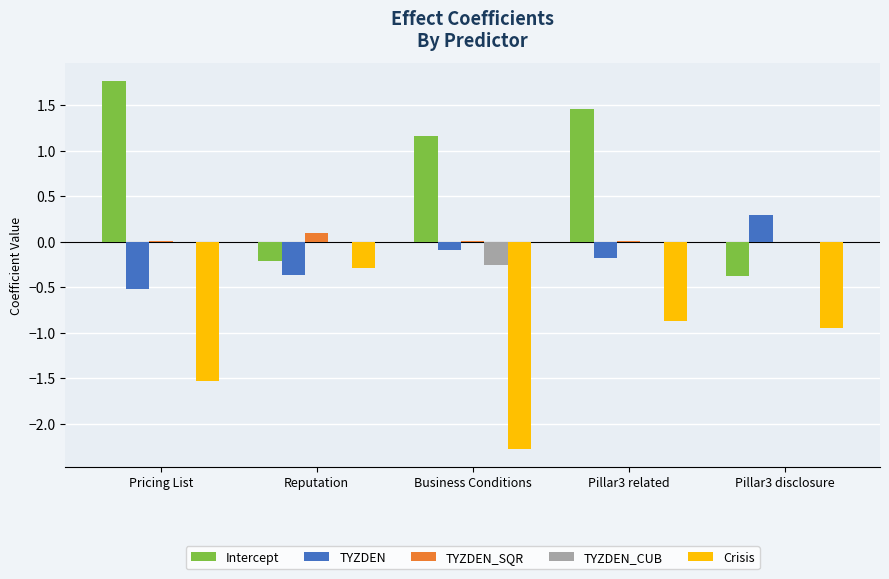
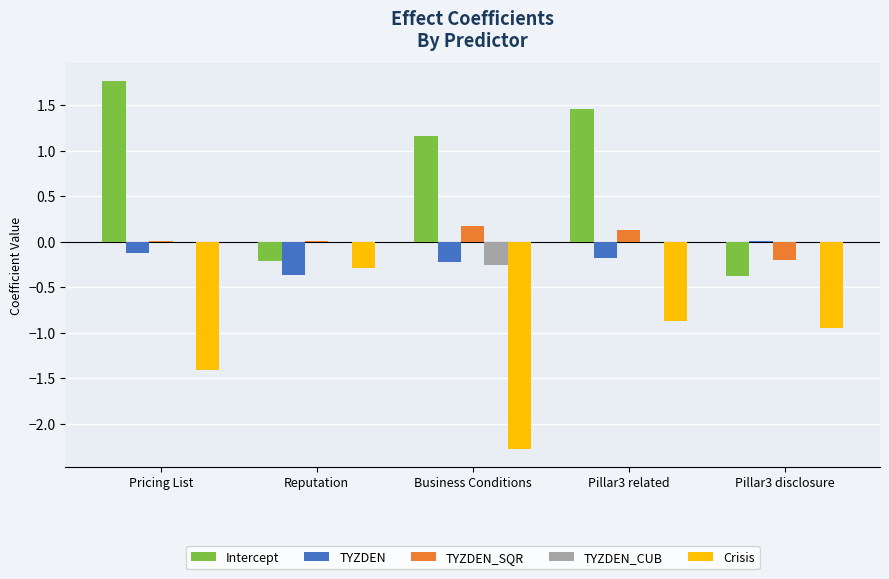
TYZDEN, Pricing List: -0.5 -> -0.1
Crisis, Pricing List: -1.5 -> -1.4
TYZDEN_SQR, Reputation: 0.1 -> 0.0
TYZDEN, Business Conditions: -0.1 -> -0.2
TYZDEN_SQR, Business Conditions: 0.0 -> 0.2
TYZDEN_SQR, Pillar3 related: 0.0 -> 0.1
TYZDEN, Pillar3 disclosure: 0.3 -> 0.0
TYZDEN_SQR, Pillar3 disclosure: 0.0 -> -0.2
